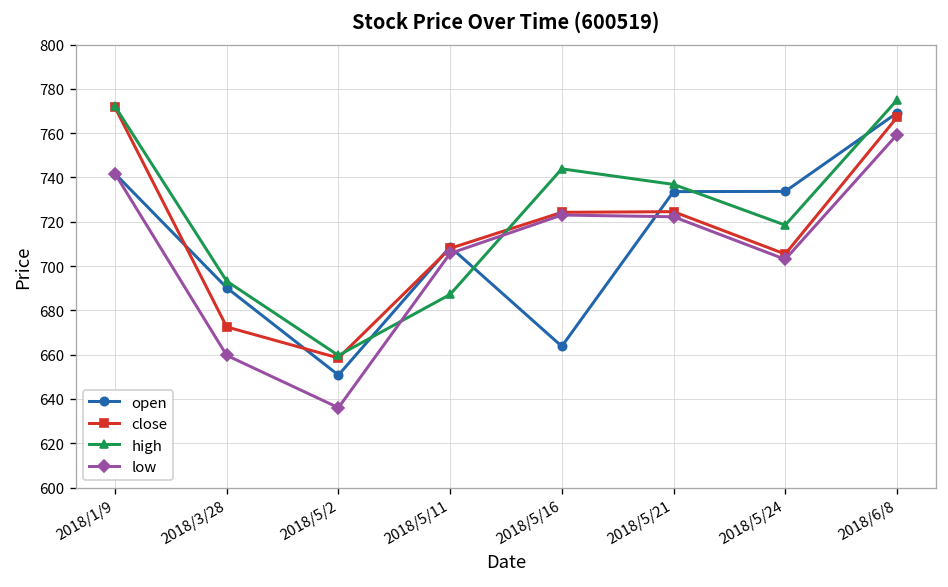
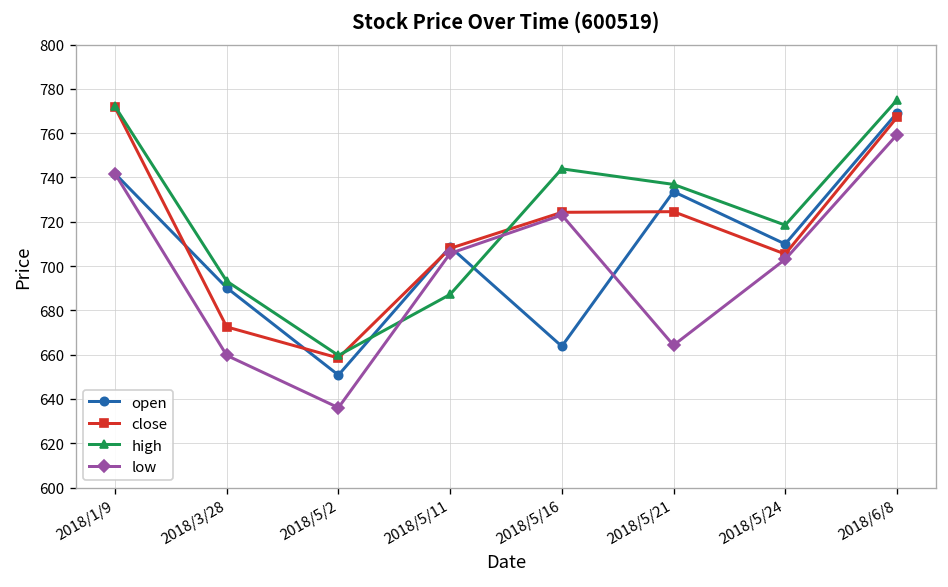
low, 2018/5/21: 722 -> 664
open, 2018/5/24: 734 -> 710
